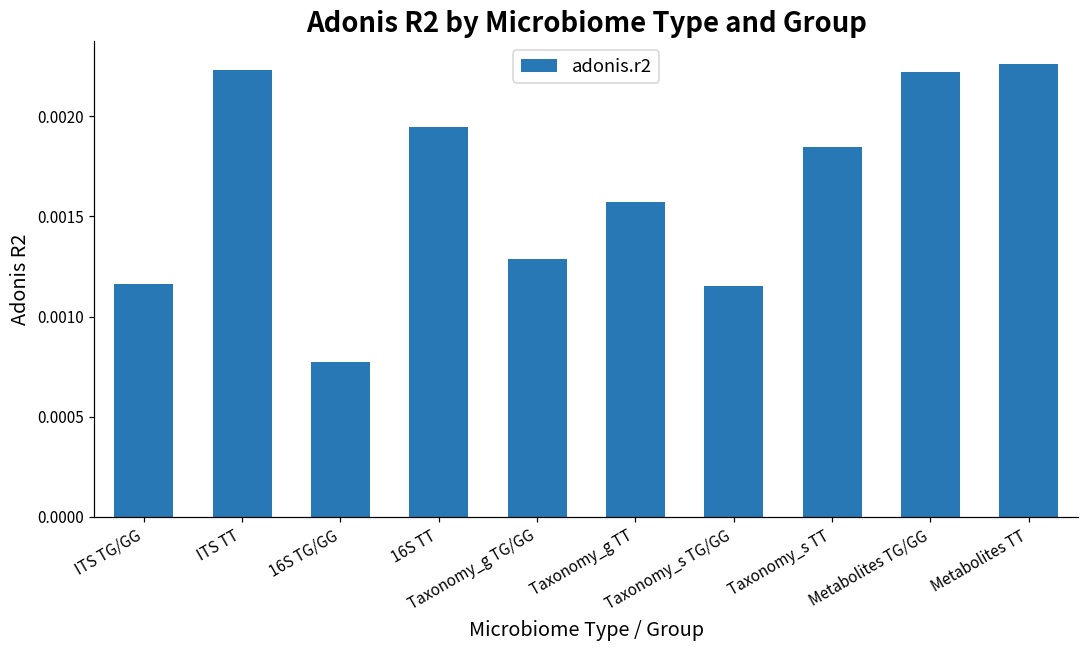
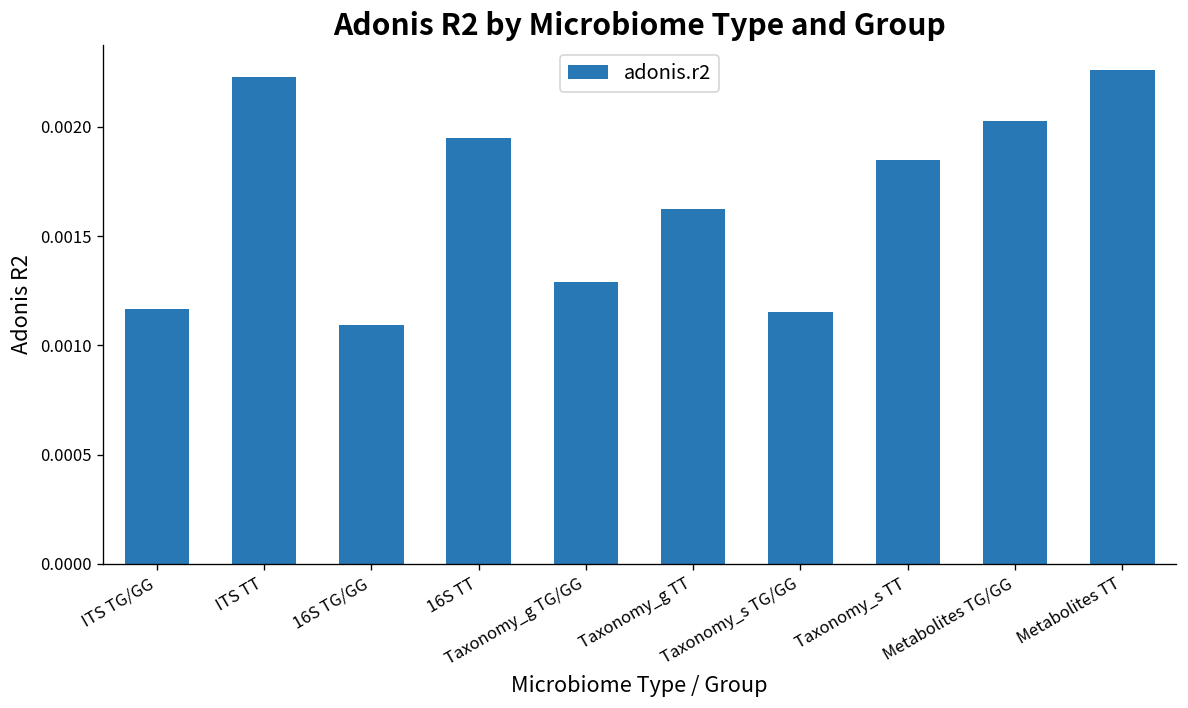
16S TG/GG: 0.00077 -> 0.00109
Taxonomy_g TT: 0.00157 -> 0.00162
Metabolites TG/GG: 0.00222 -> 0.00203
